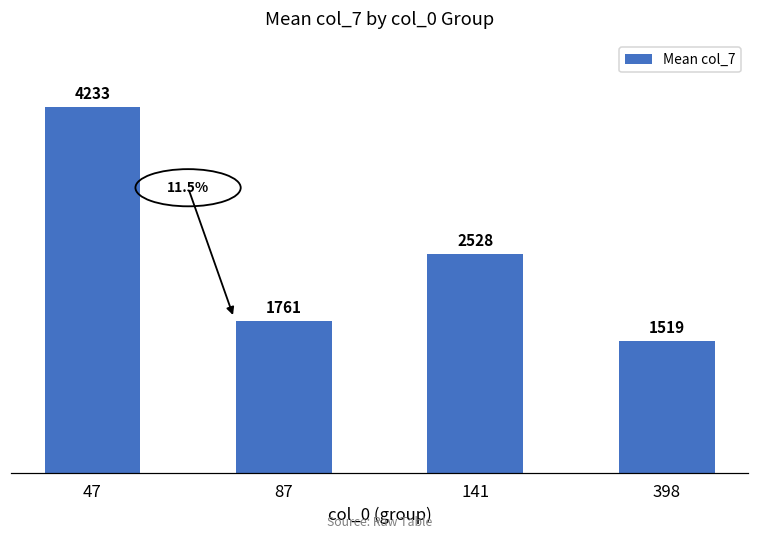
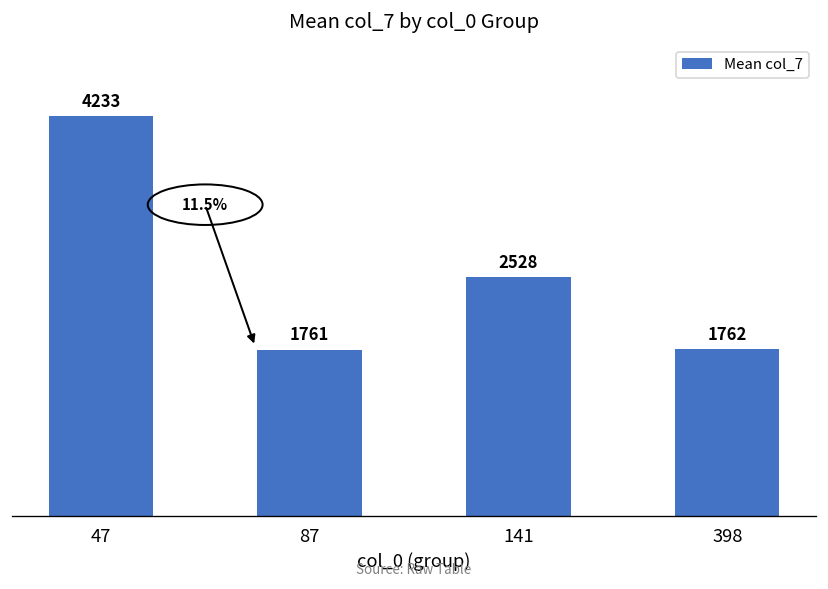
398: 1519 -> 1762
